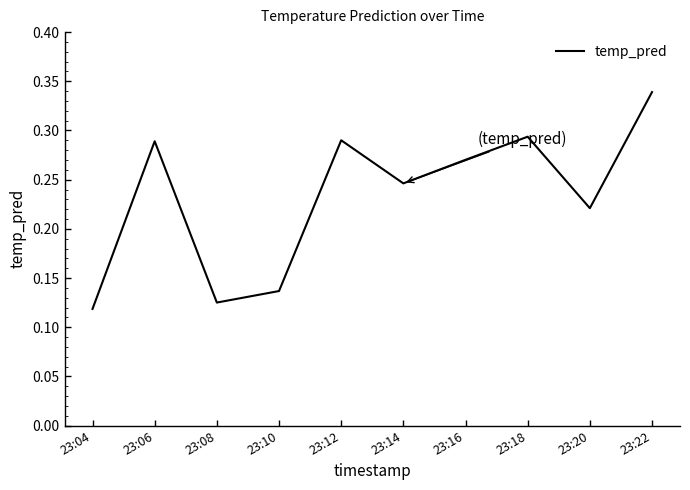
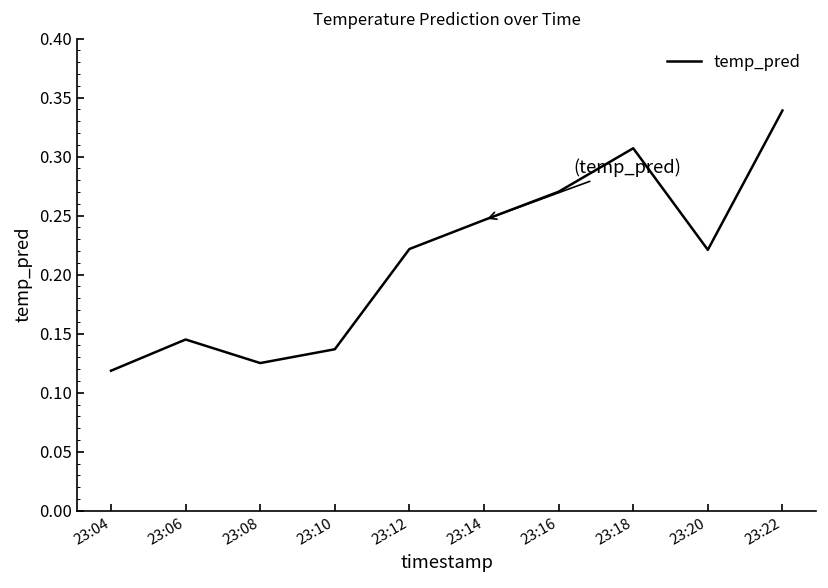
23:06: 0.29 -> 0.15
23:12: 0.29 -> 0.22
23:18: 0.29 -> 0.31
